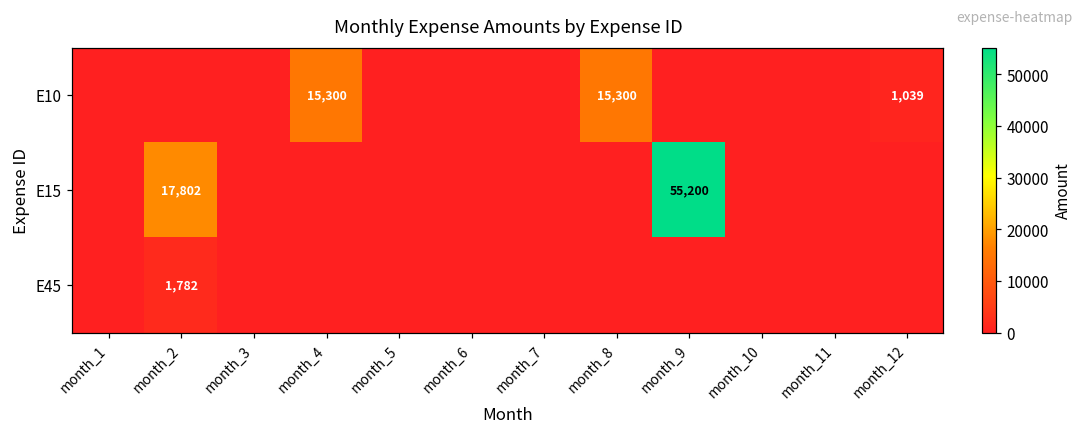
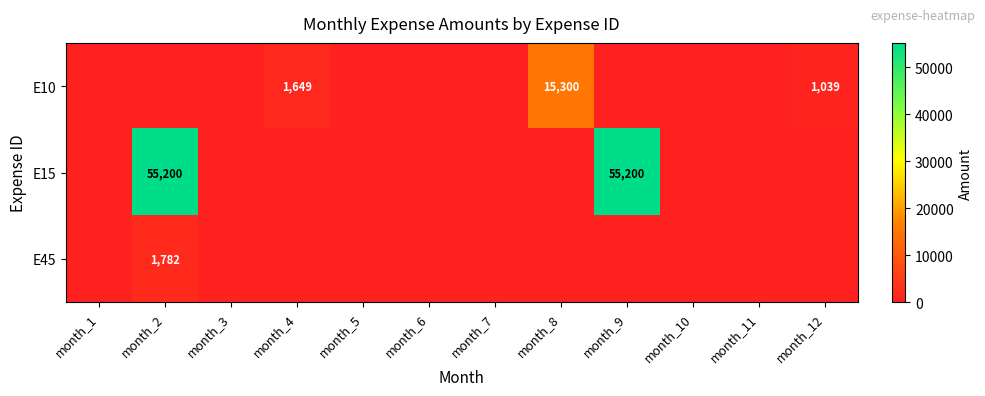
E10, month_4: 15,300 -> 1,649
E15, month_2: 17,802 -> 55,200
